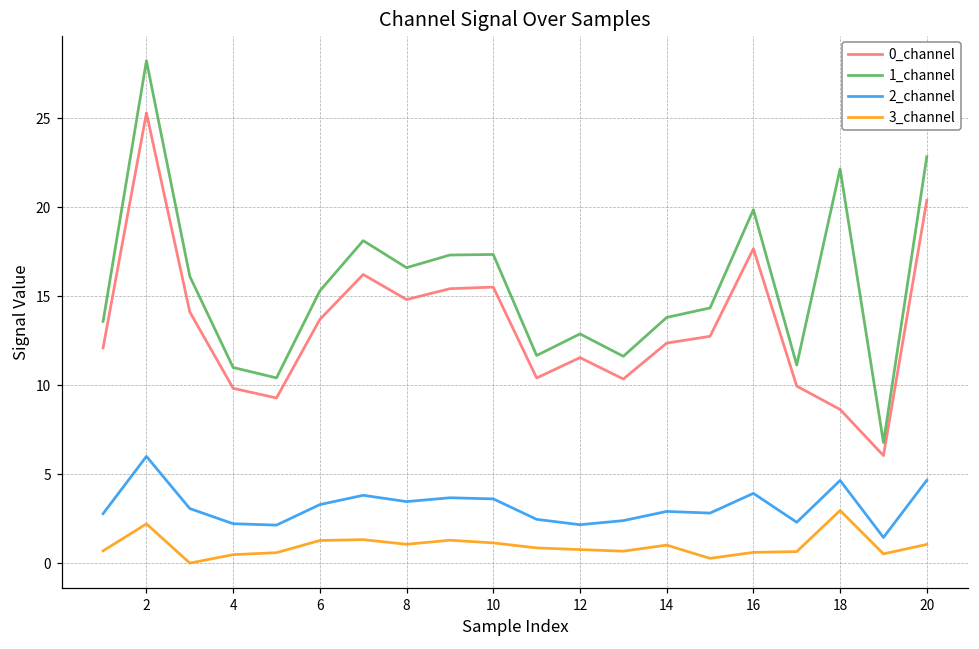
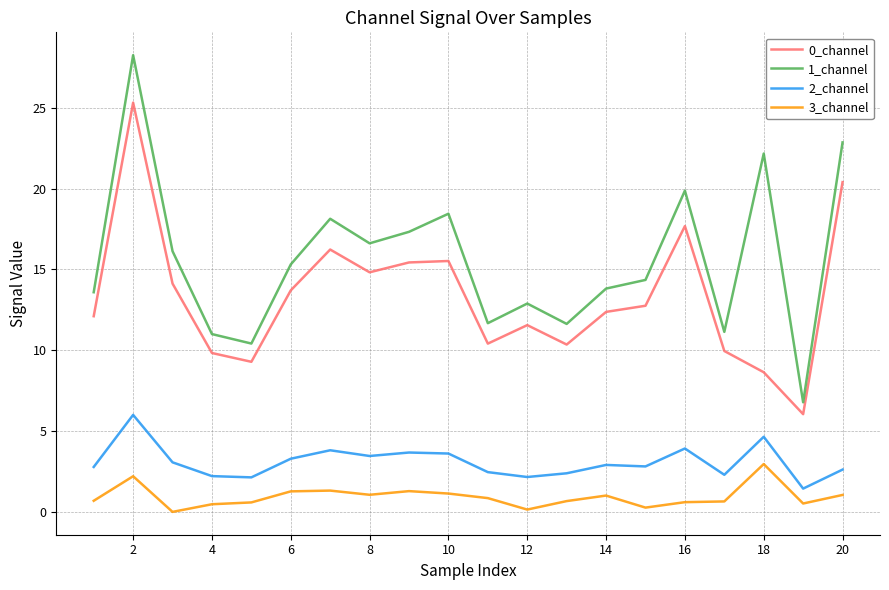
1_channel, 10: 17.4 -> 18.4
3_channel, 12: 0.8 -> 0.1
2_channel, 20: 4.7 -> 2.6
